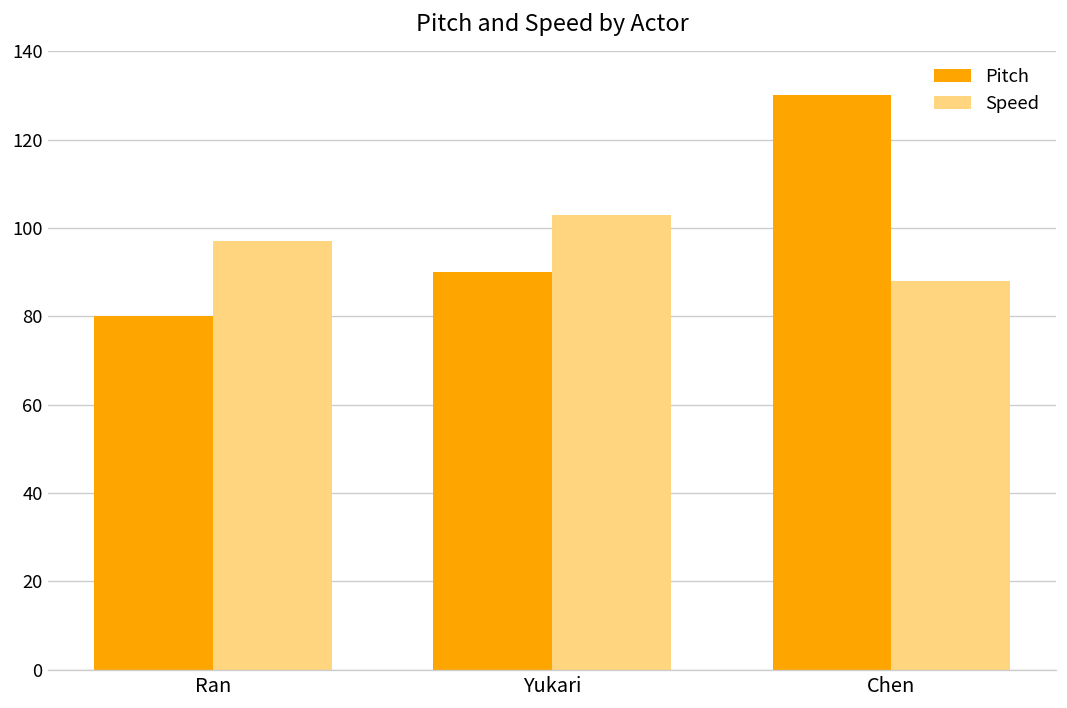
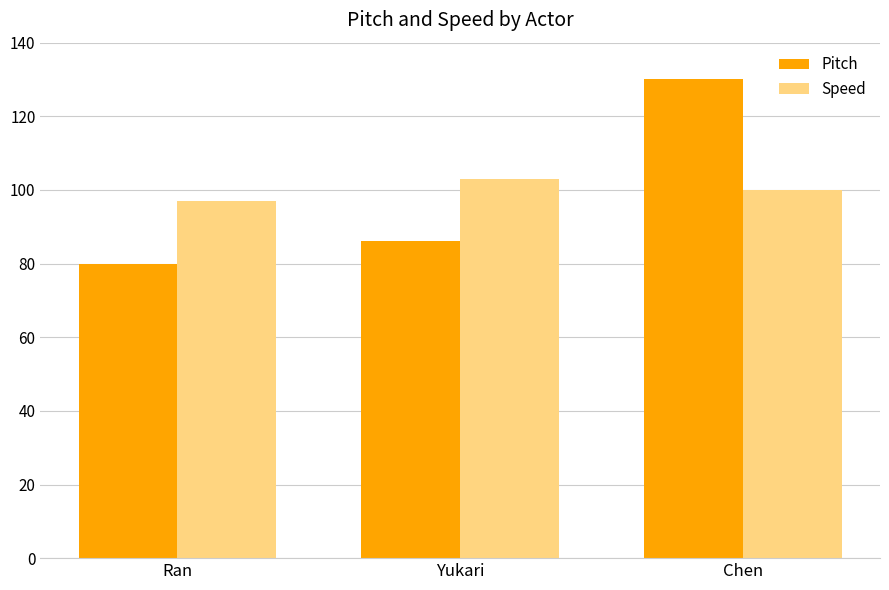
Pitch, Yukari: 90 -> 86
Speed, Chen: 88 -> 100
